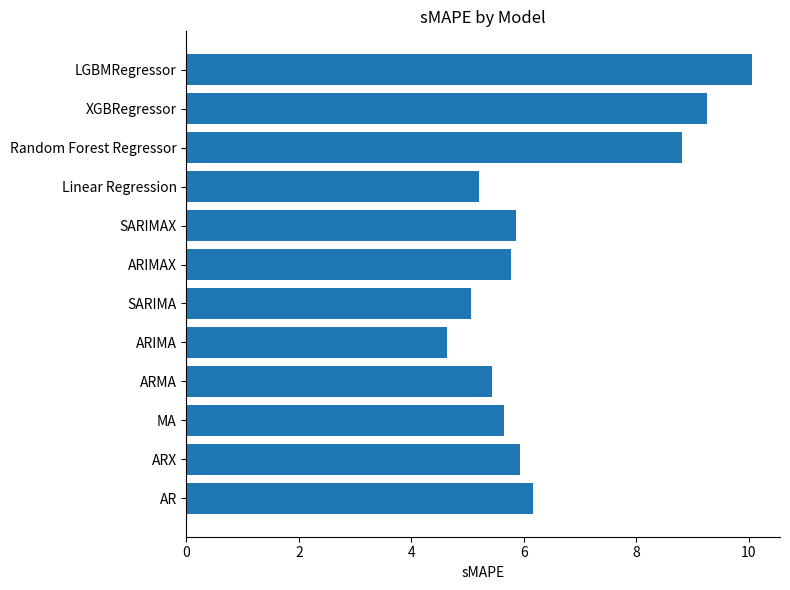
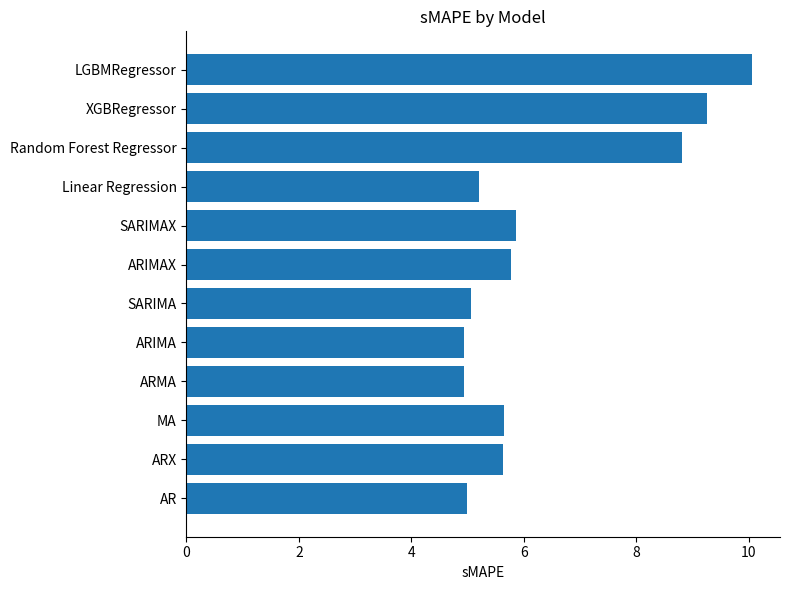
ARIMA: 4.6 -> 4.9
ARMA: 5.4 -> 4.9
ARX: 5.9 -> 5.6
AR: 6.2 -> 5.0
